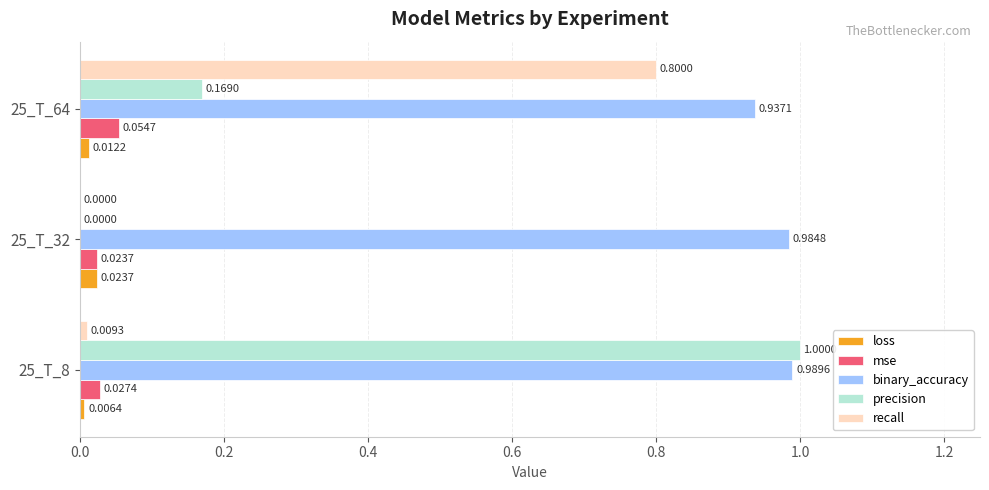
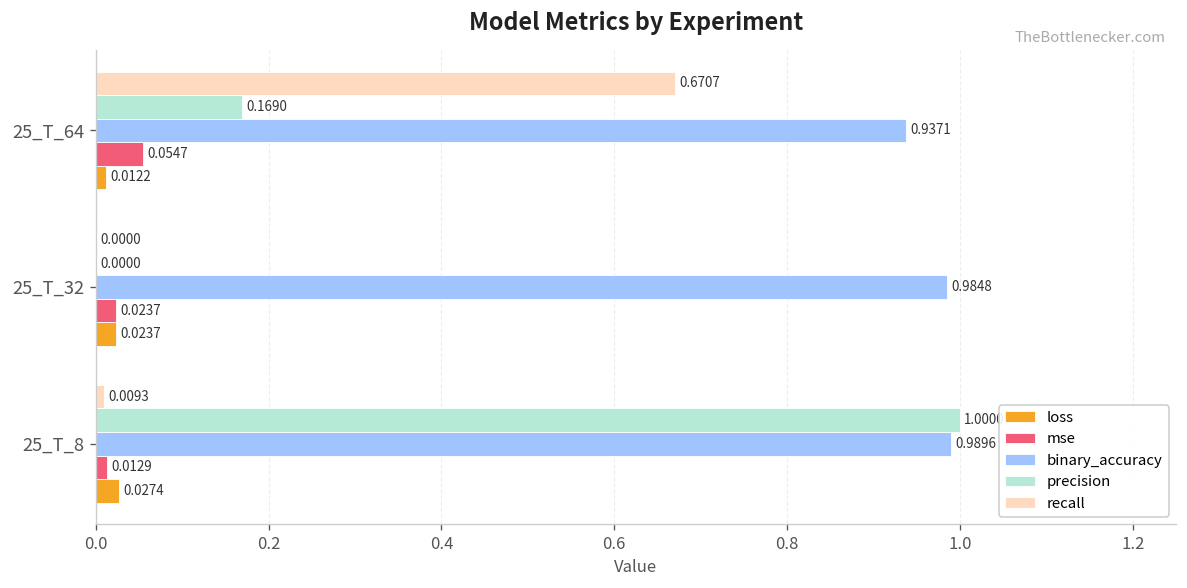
recall, 25_T_64: 0.8000 -> 0.6707
mse, 25_T_8: 0.0274 -> 0.0129
loss, 25_T_8: 0.0064 -> 0.0274
